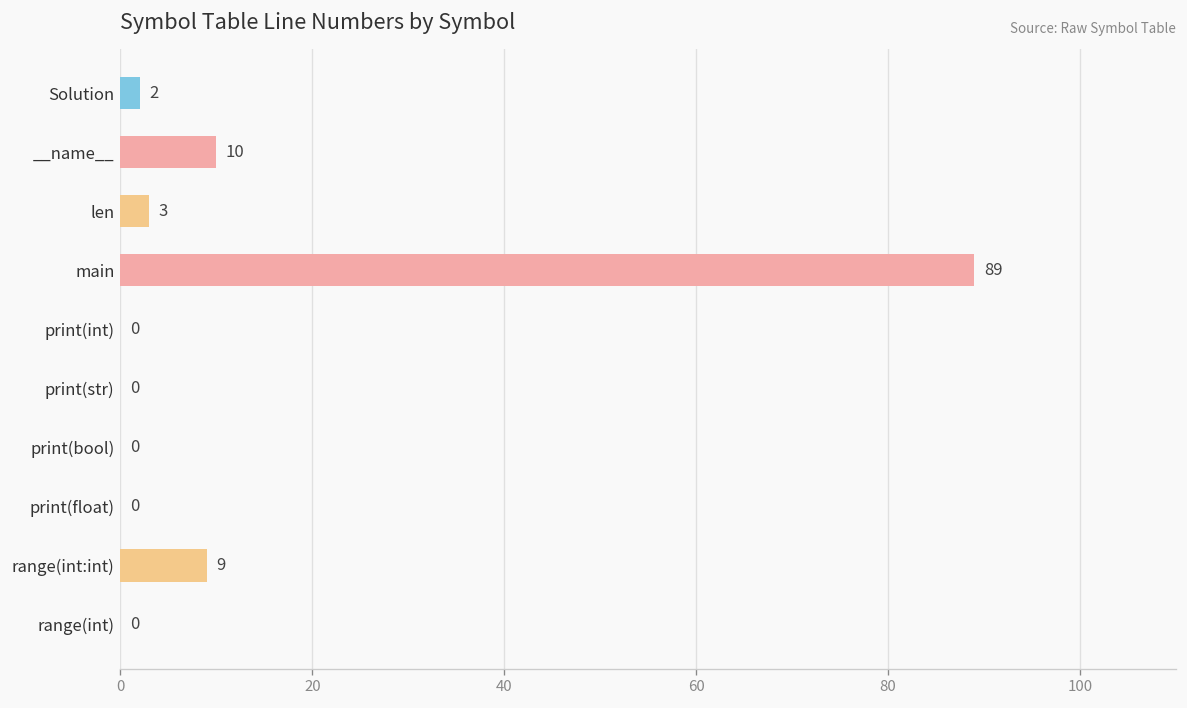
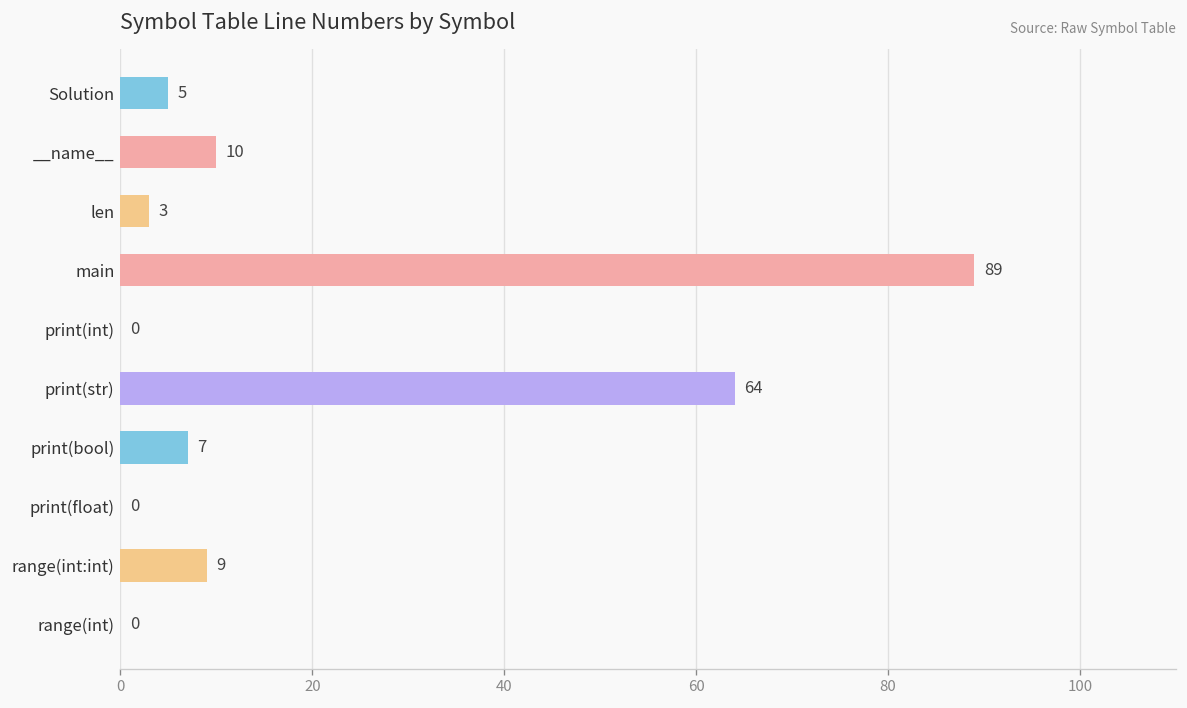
Solution: 2 -> 5
print(str): 0 -> 64
print(bool): 0 -> 7
